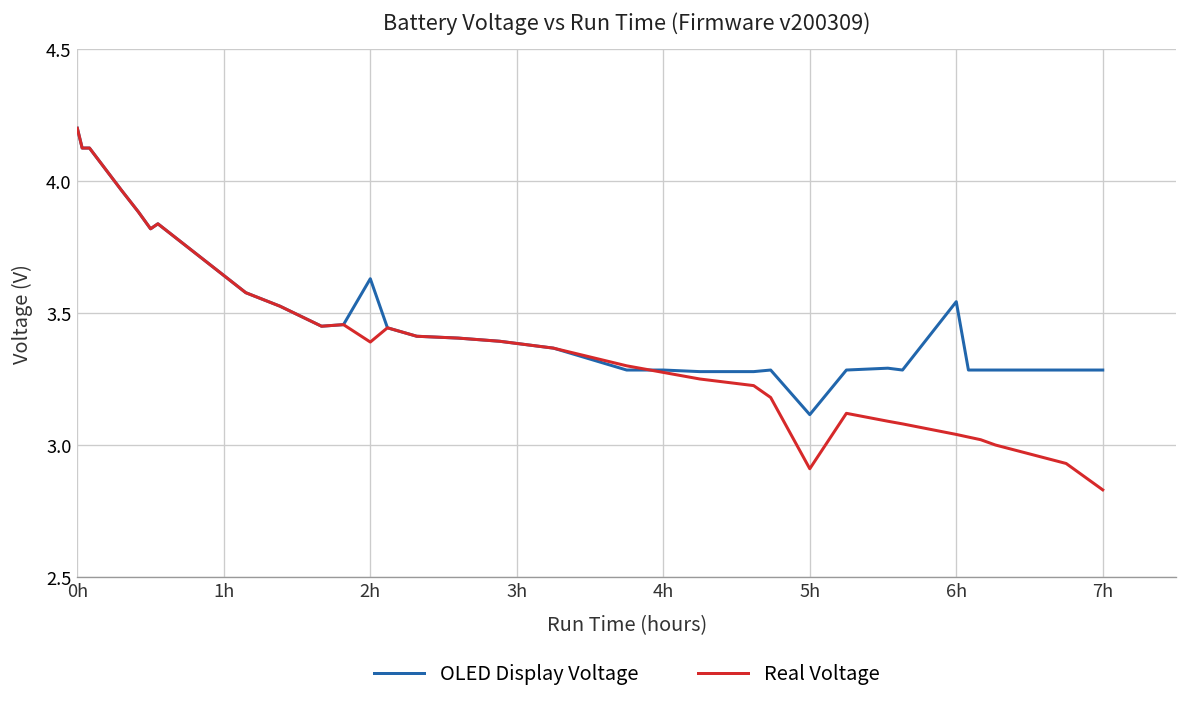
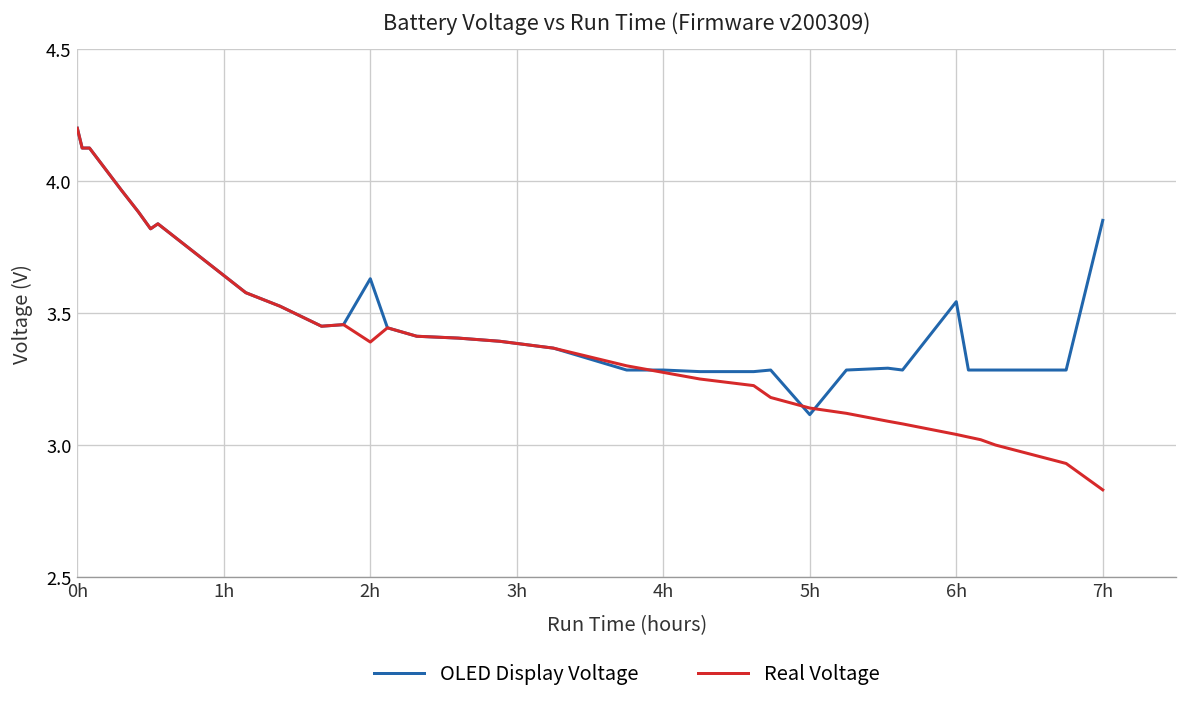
Real Voltage, 5h: 2.91 -> 3.14
OLED Display Voltage, 7h: 3.28 -> 3.85
